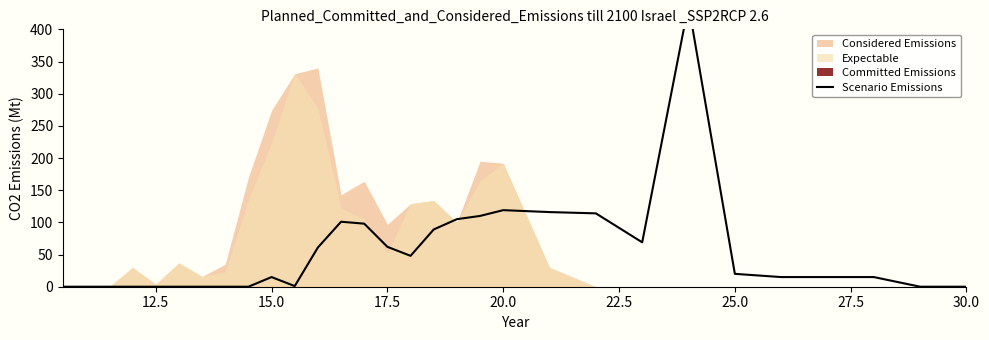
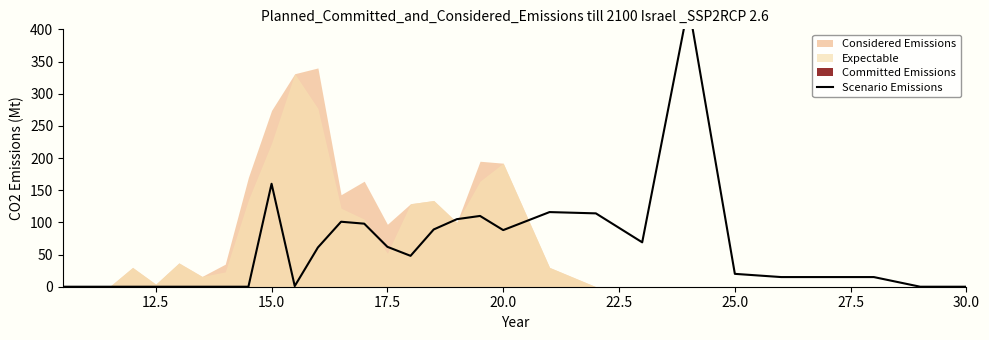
Scenario Emissions, 15.0: 20 -> 160
Scenario Emissions, 20.0: 120 -> 90
